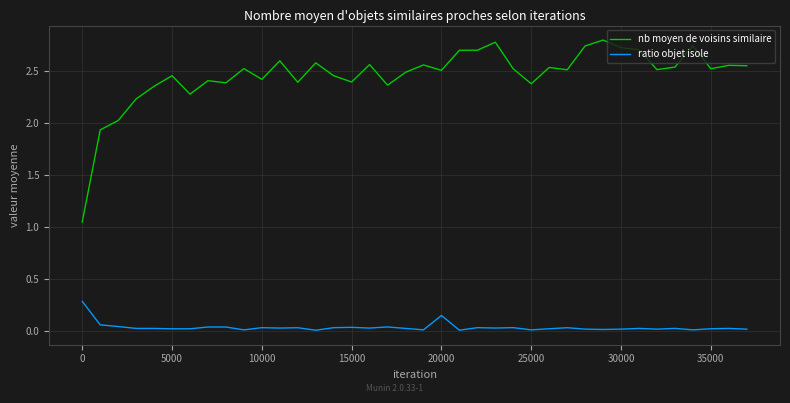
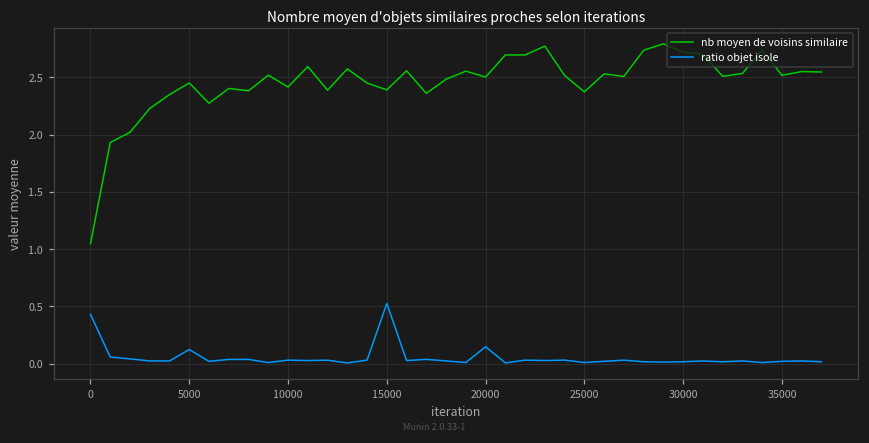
ratio objet isole, 0: 0.28 -> 0.43
ratio objet isole, 5000: 0.02 -> 0.12
ratio objet isole, 15000: 0.03 -> 0.53
